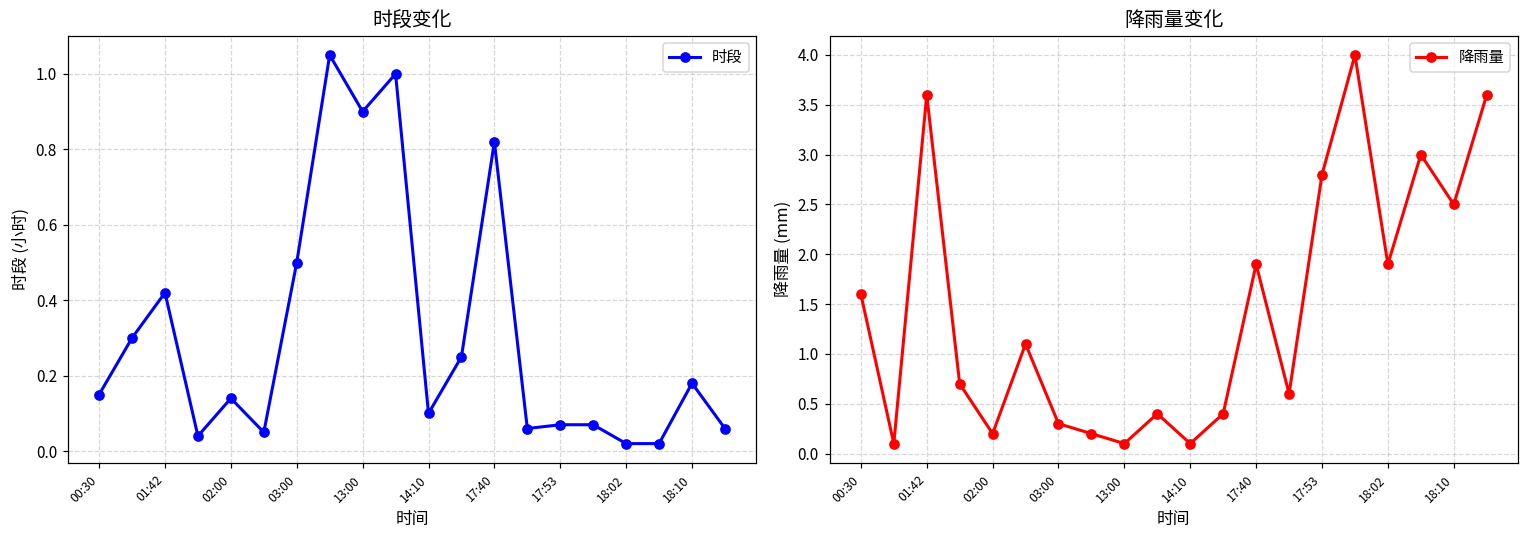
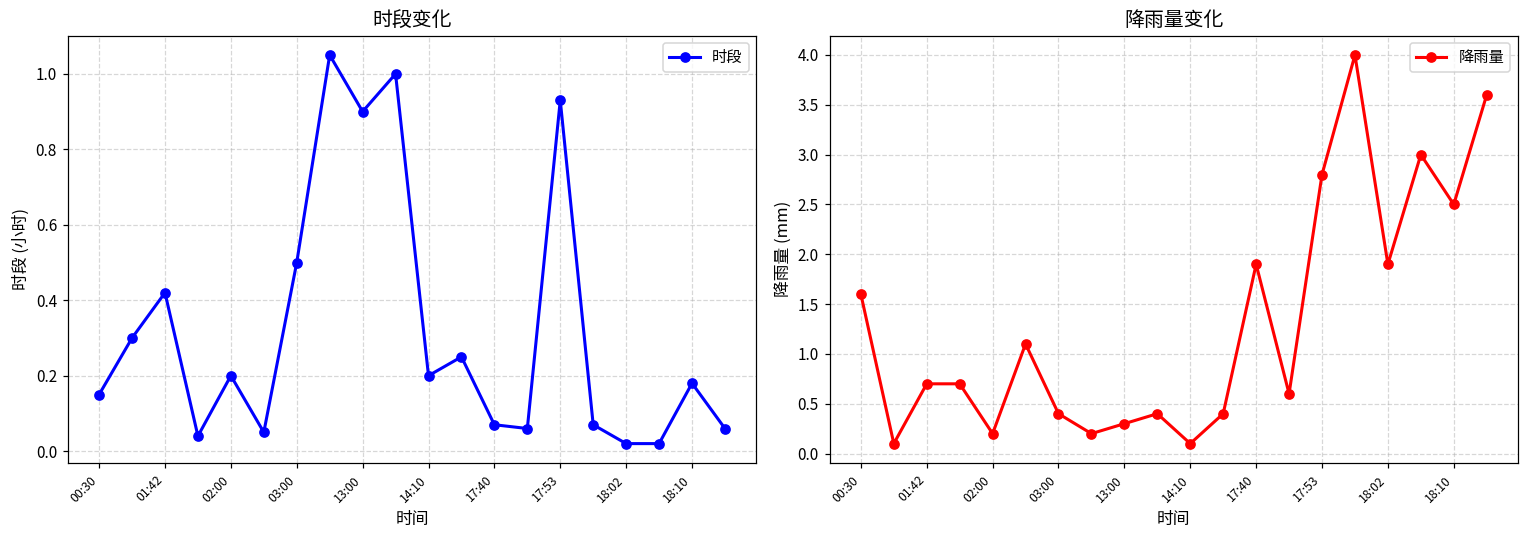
时段变化, 02:00: 0.14 -> 0.20
时段变化, 14:10: 0.1 -> 0.2
时段变化, 17:40: 0.82 -> 0.07
时段变化, 17:53: 0.07 -> 0.93
降雨量变化, 01:42: 3.6 -> 0.7
降雨量变化, 03:00: 0.3 -> 0.4
降雨量变化, 13:00: 0.1 -> 0.3
